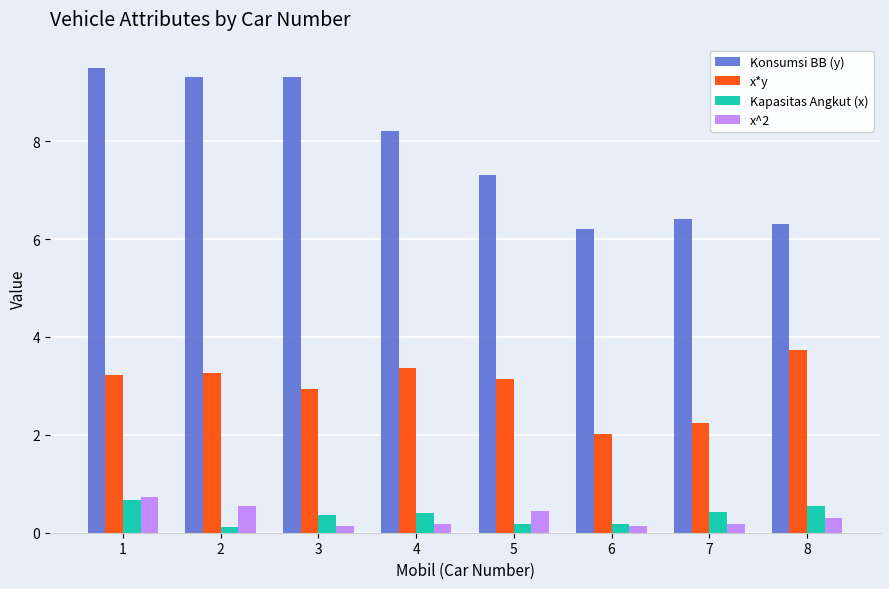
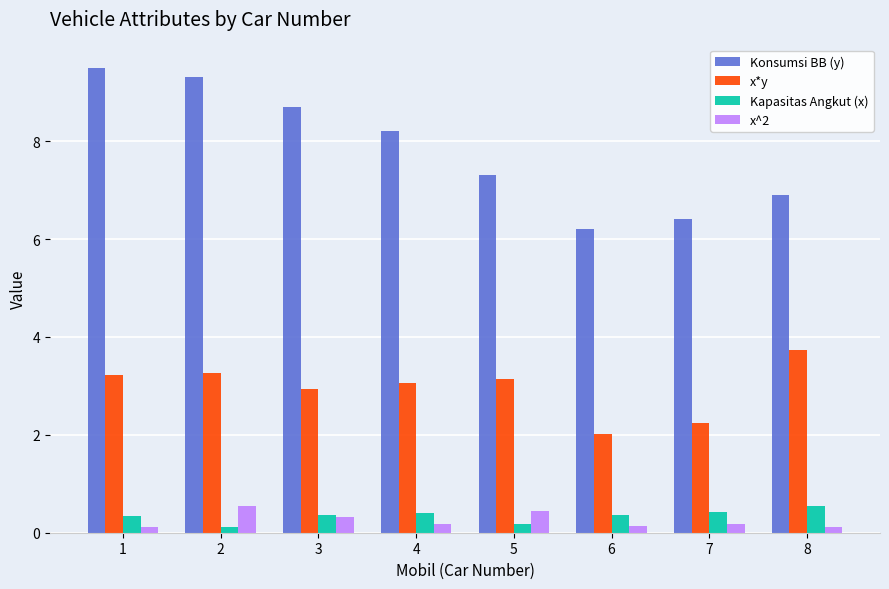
Kapasitas Angkut (x), 1: 0.7 -> 0.3
x^2, 1: 0.7 -> 0.1
Konsumsi BB (y), 3: 9.3 -> 8.7
x^2, 3: 0.1 -> 0.3
x*y, 4: 3.4 -> 3.1
Kapasitas Angkut (x), 6: 0.2 -> 0.4
Konsumsi BB (y), 8: 6.3 -> 6.9
x^2, 8: 0.3 -> 0.1
